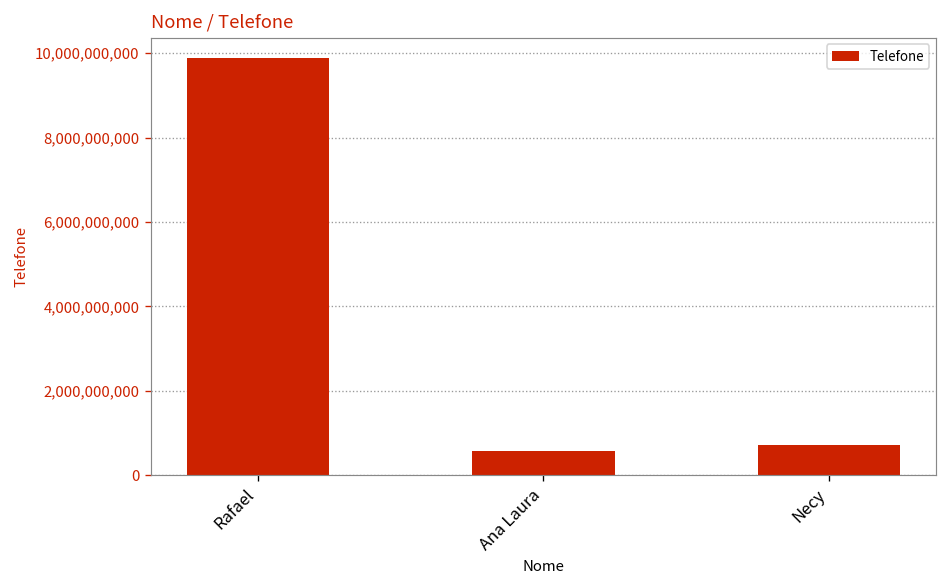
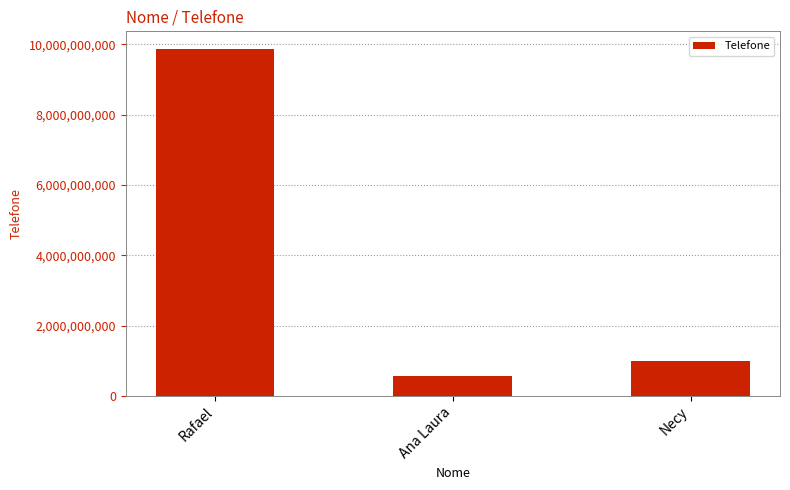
Necy: 700,000,000 -> 1,000,000,000
